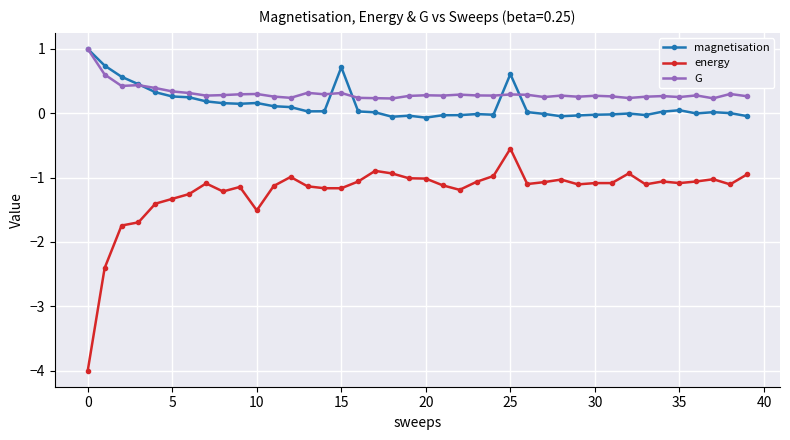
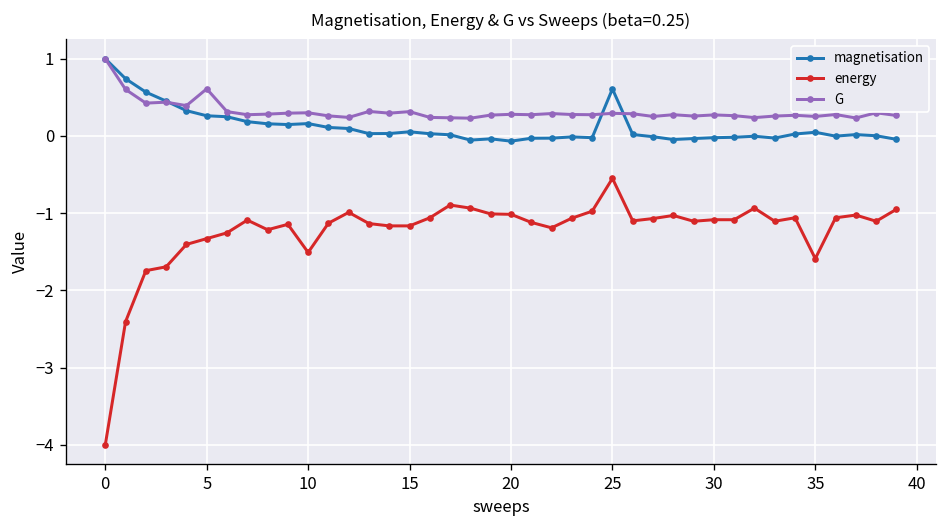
G, 5: 0.3 -> 0.6
magnetisation, 15: 0.7 -> 0.1
energy, 35: -1.1 -> -1.6
